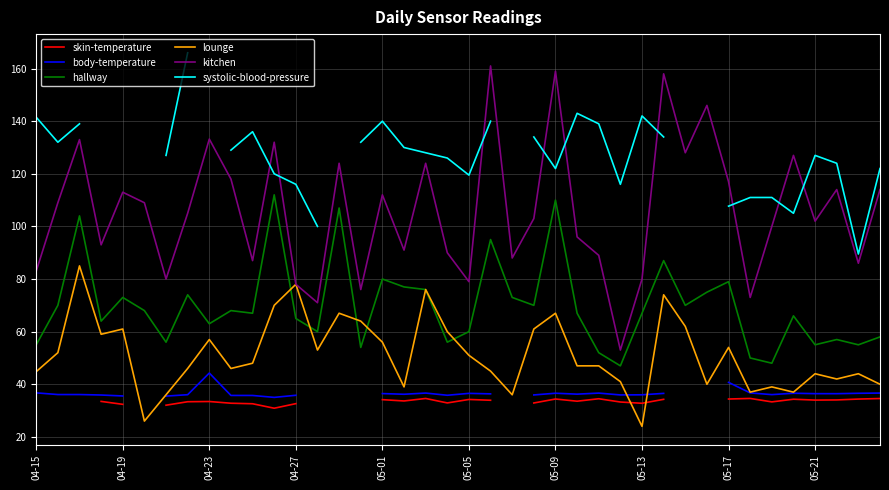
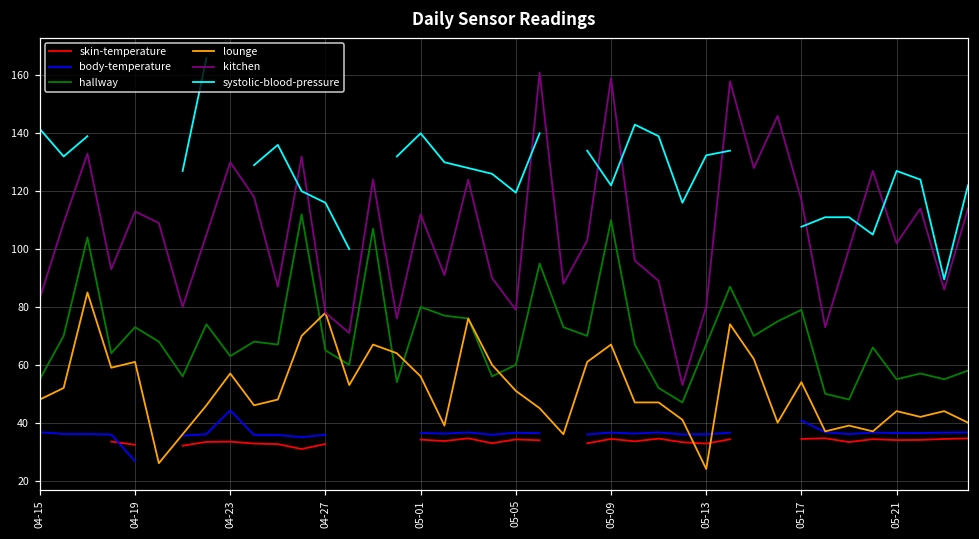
lounge, 04-15: 45 -> 48
body-temperature, 04-19: 36 -> 27
kitchen, 04-23: 133 -> 130
systolic-blood-pressure, 05-13: 142 -> 132
